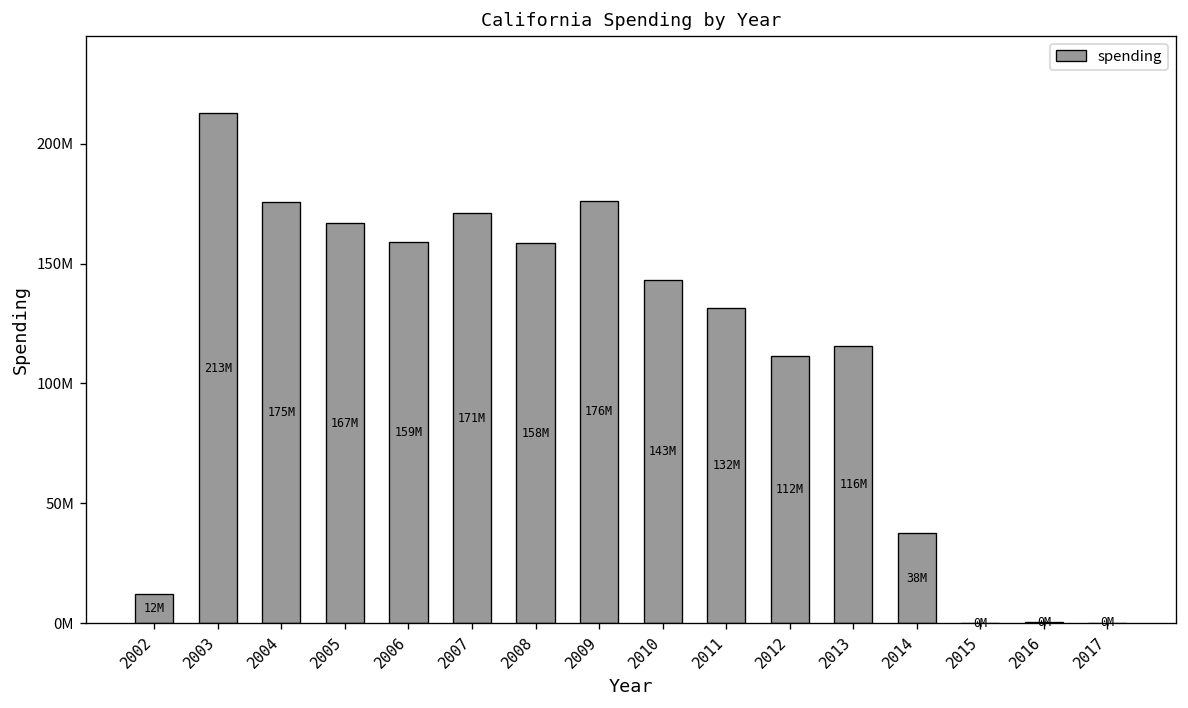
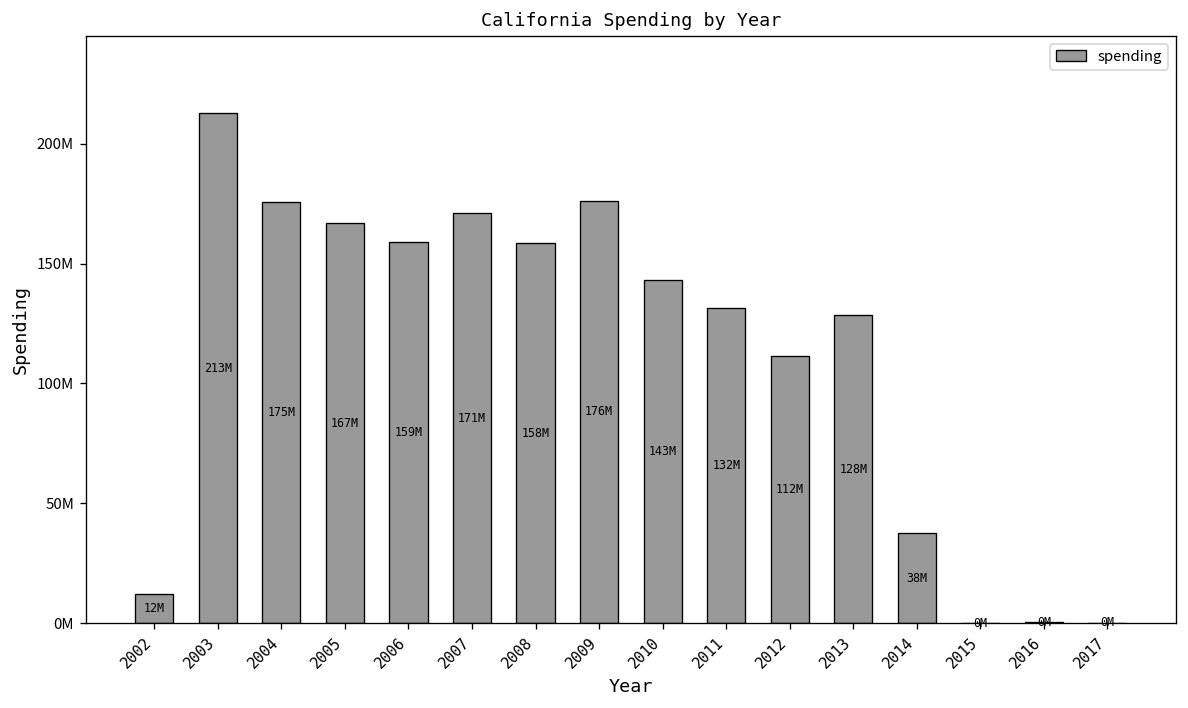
2013: 116M -> 128M
